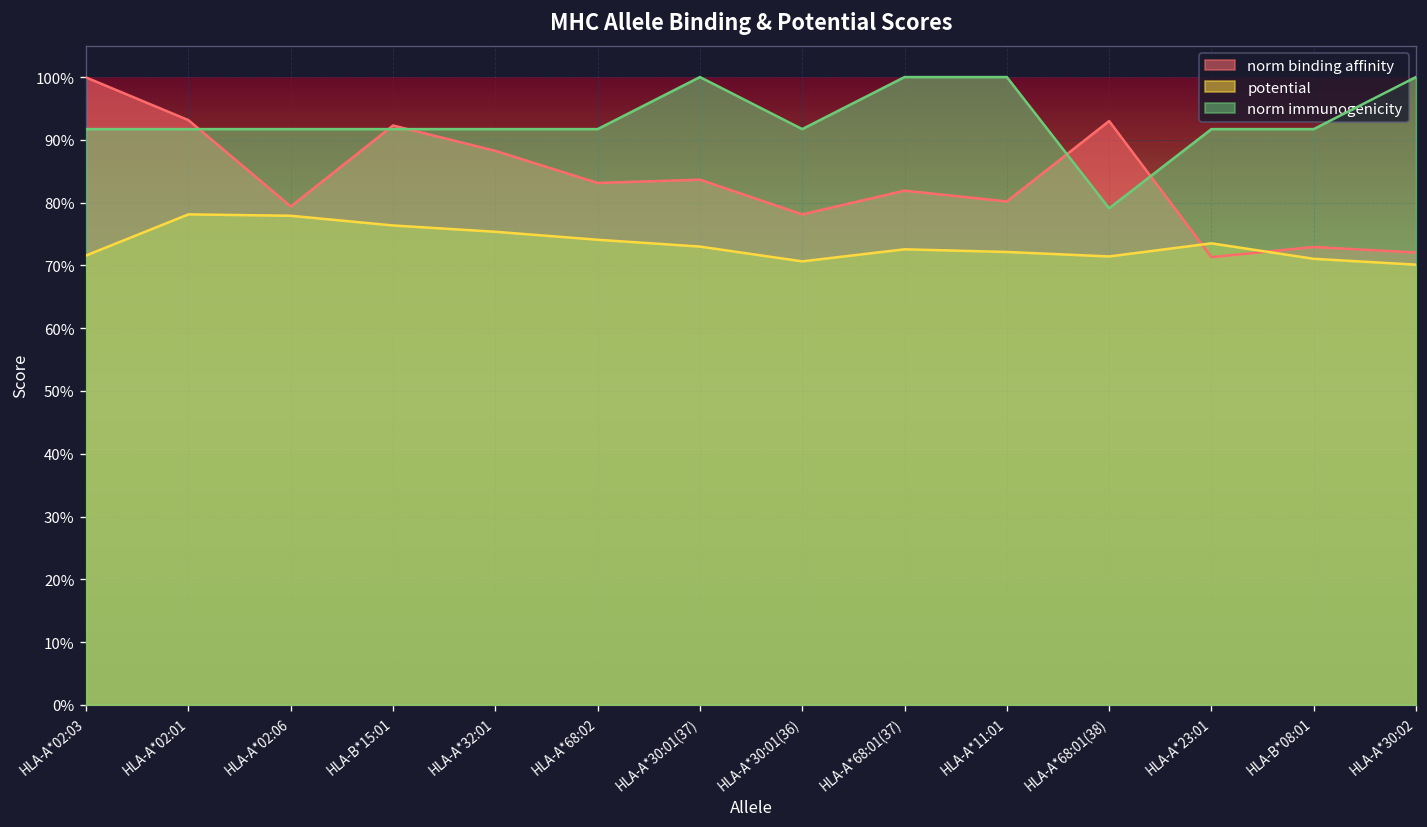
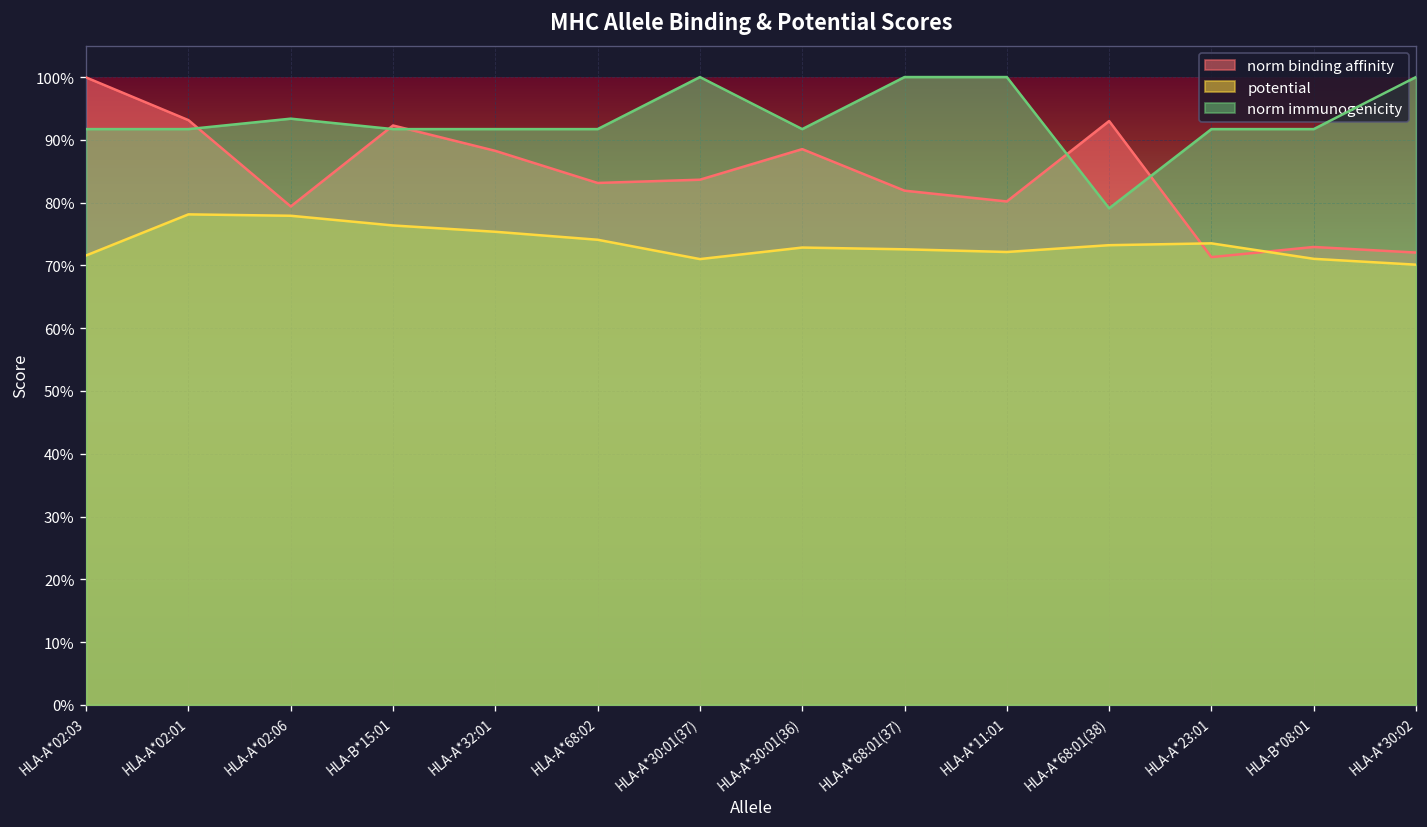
norm immunogenicity, HLA-A*02:06: 92% -> 93%
potential, HLA-A*30:01(37): 73% -> 71%
norm binding affinity, HLA-A*30:01(36): 78% -> 89%
potential, HLA-A*30:01(36): 71% -> 73%
potential, HLA-A*68:01(38): 71% -> 73%
